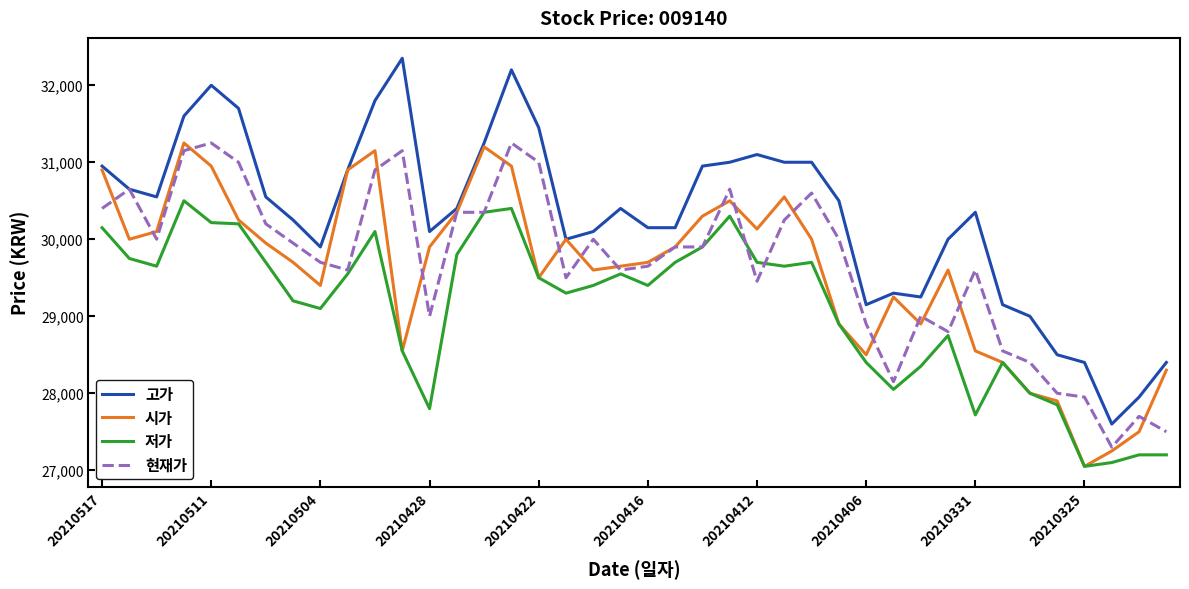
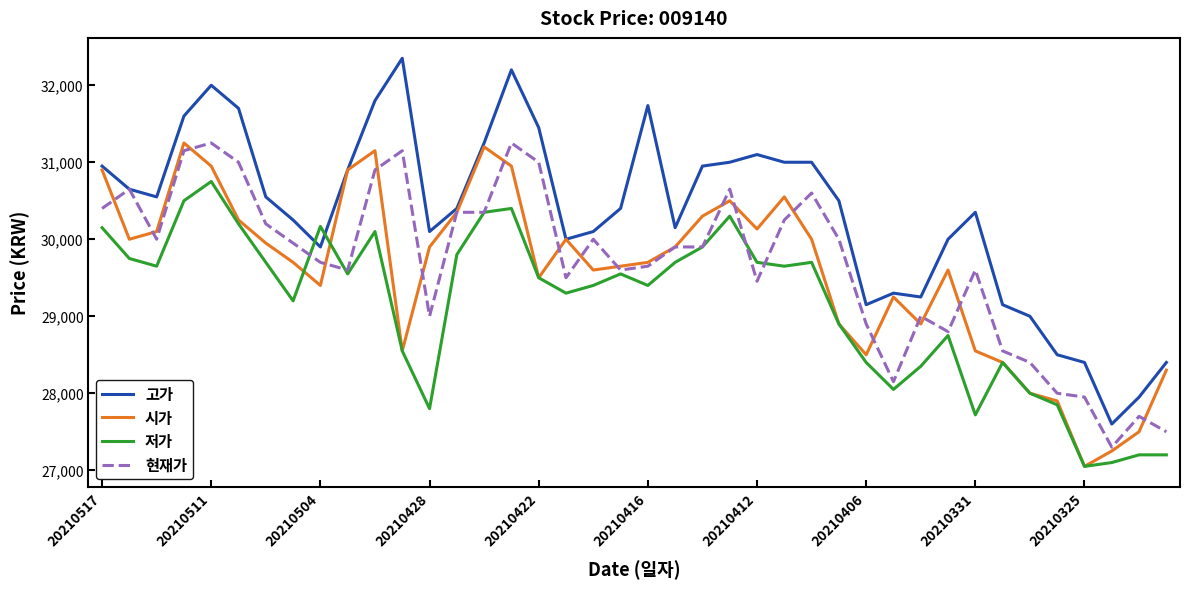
저가, 20210511: 30,200 -> 30,800
저가, 20210504: 29,100 -> 30,200
고가, 20210416: 30,200 -> 31,700
